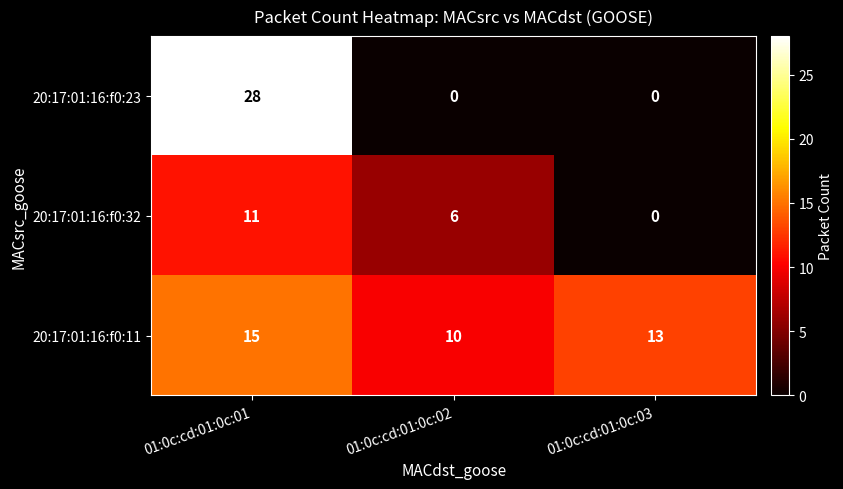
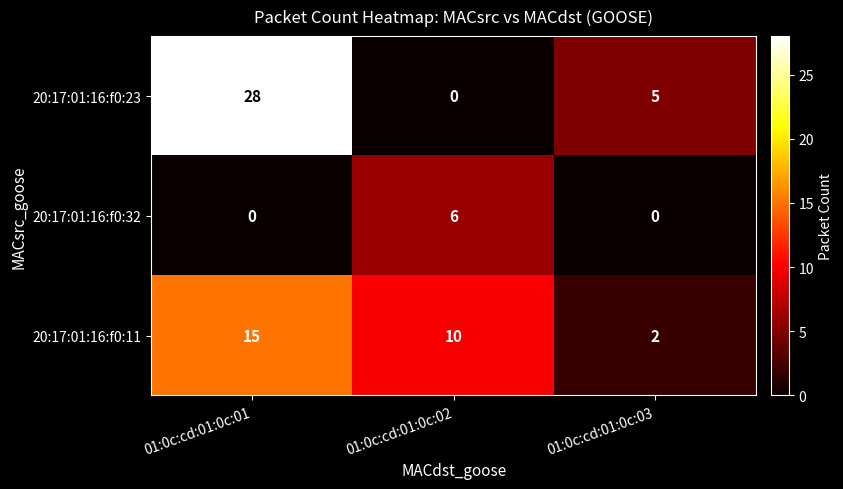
20:17:01:16:f0:23, 01:0c:cd:01:0c:03: 0 -> 5
20:17:01:16:f0:32, 01:0c:cd:01:0c:01: 11 -> 0
20:17:01:16:f0:11, 01:0c:cd:01:0c:03: 13 -> 2
